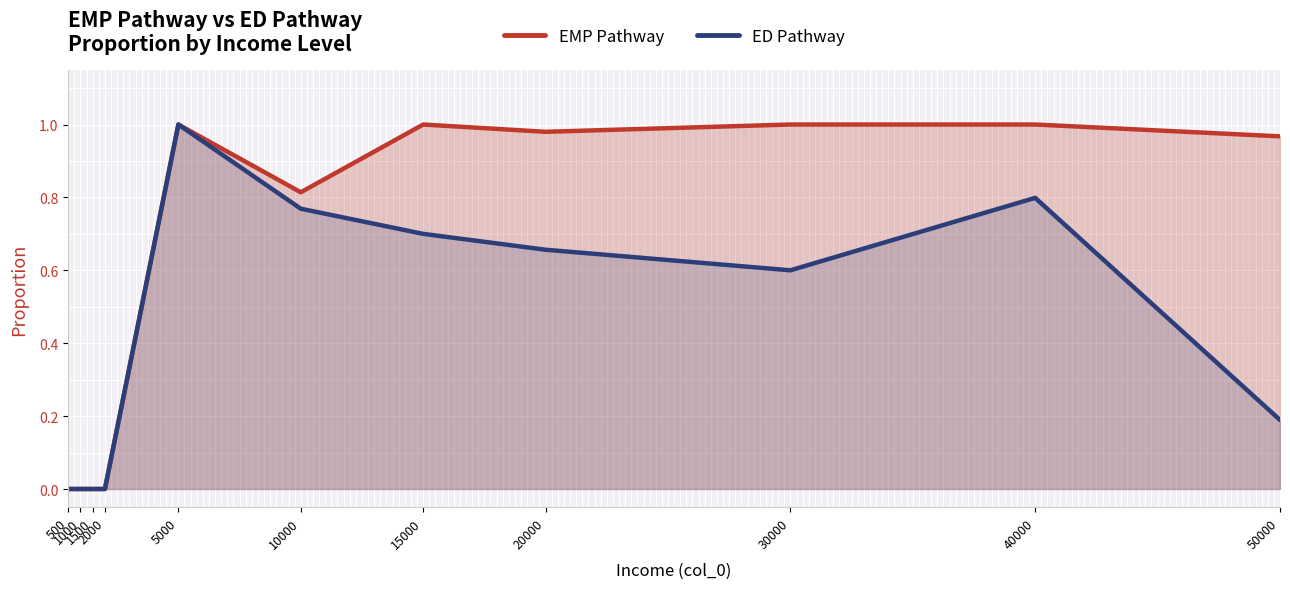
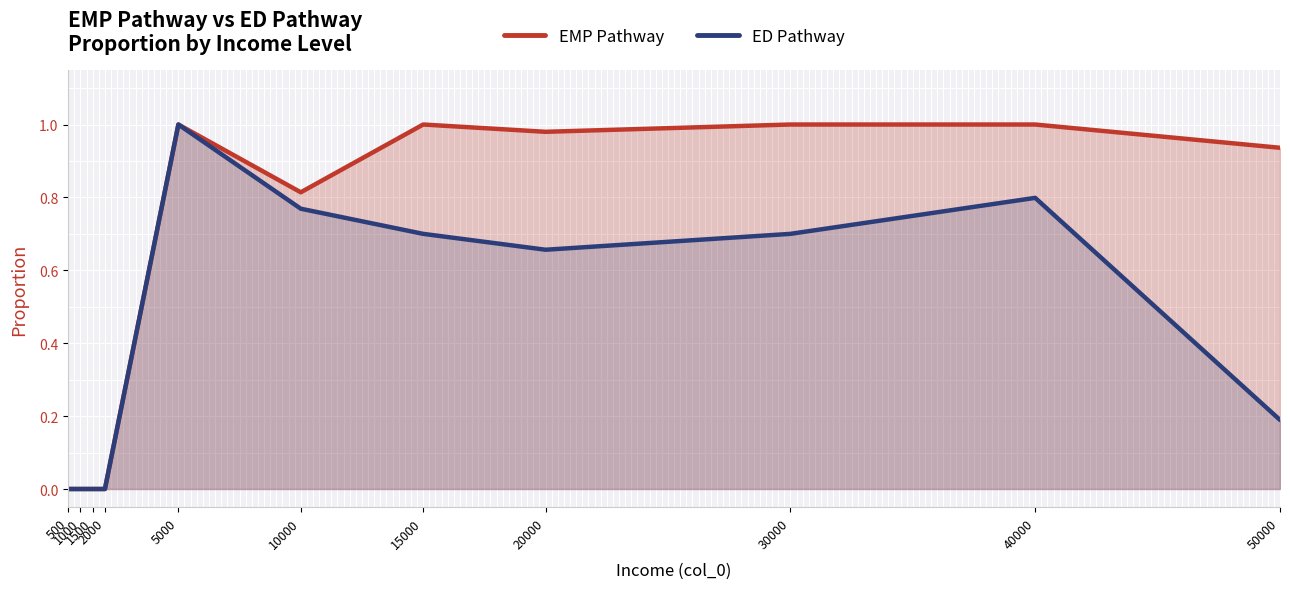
ED Pathway, 30000: 0.6 -> 0.7
EMP Pathway, 50000: 0.97 -> 0.94
